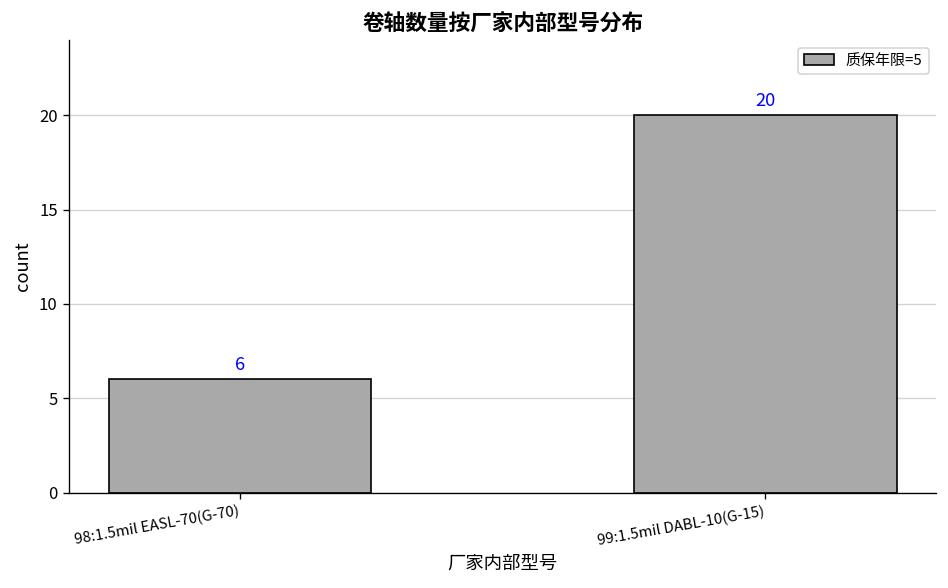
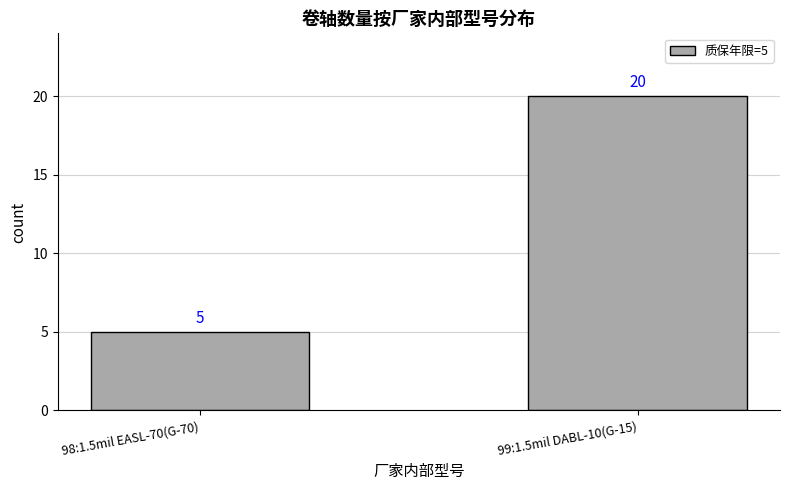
98:1.5mil EASL-70(G-70): 6 -> 5
